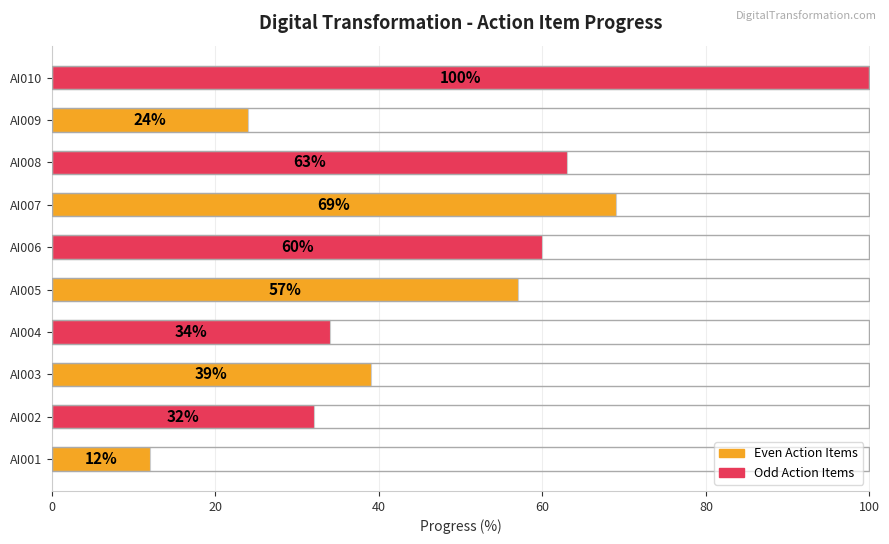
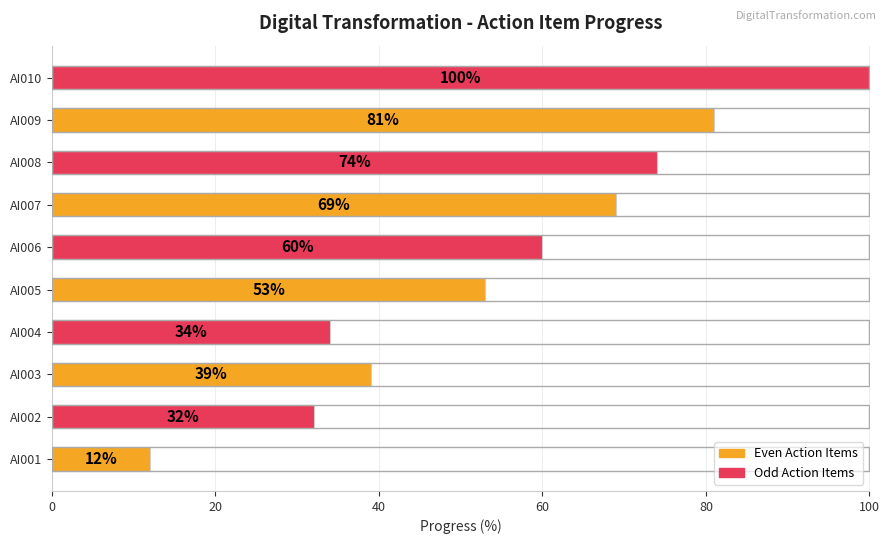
AI009: 24% -> 81%
AI008: 63% -> 74%
AI005: 57% -> 53%
